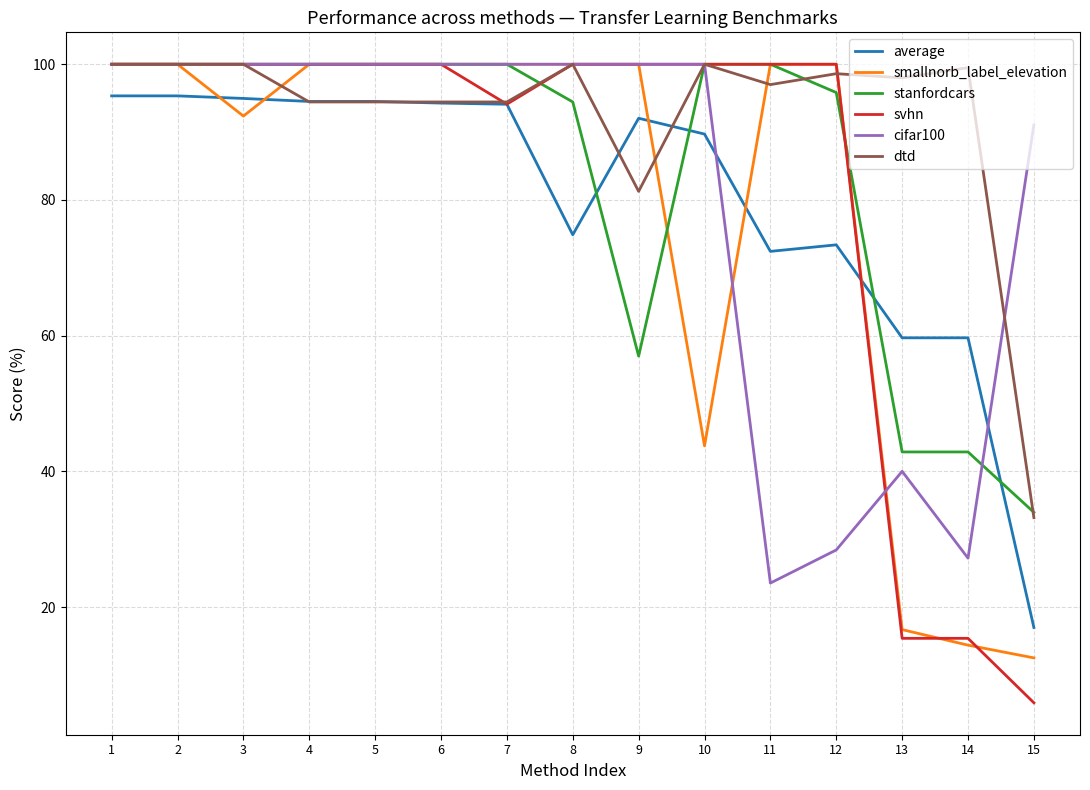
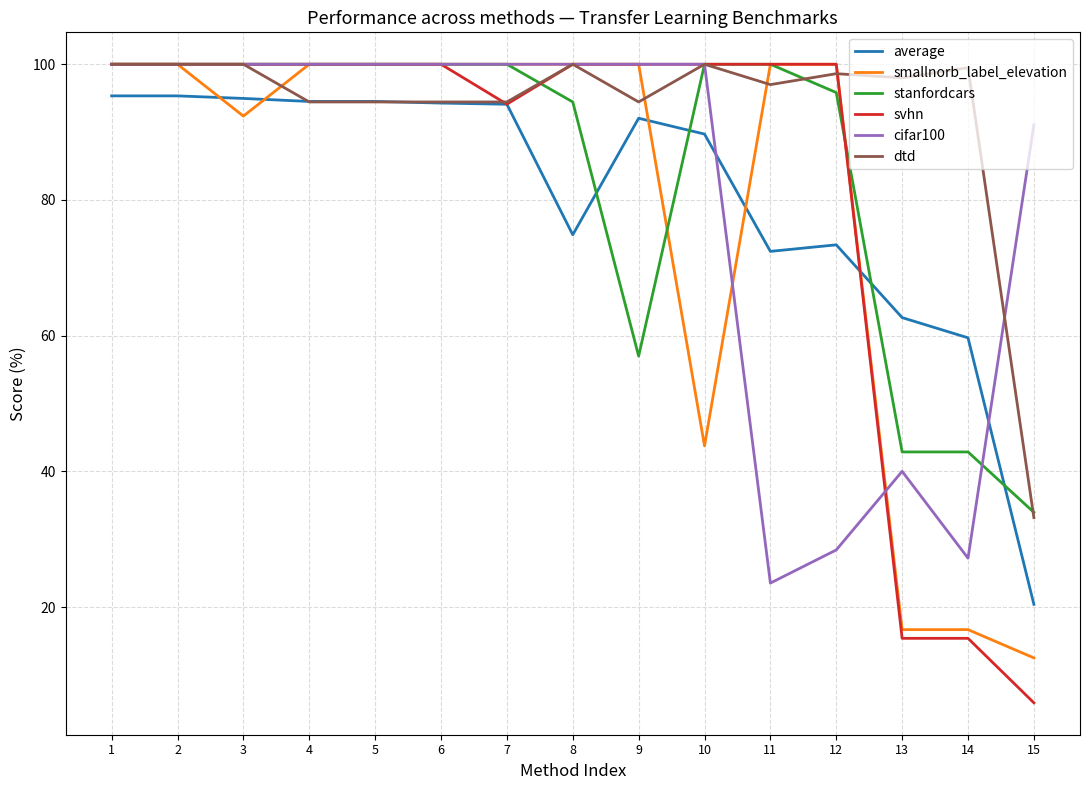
dtd, 9: 81 -> 94
average, 13: 60 -> 63
smallnorb_label_elevation, 14: 14 -> 17
average, 15: 17 -> 20
